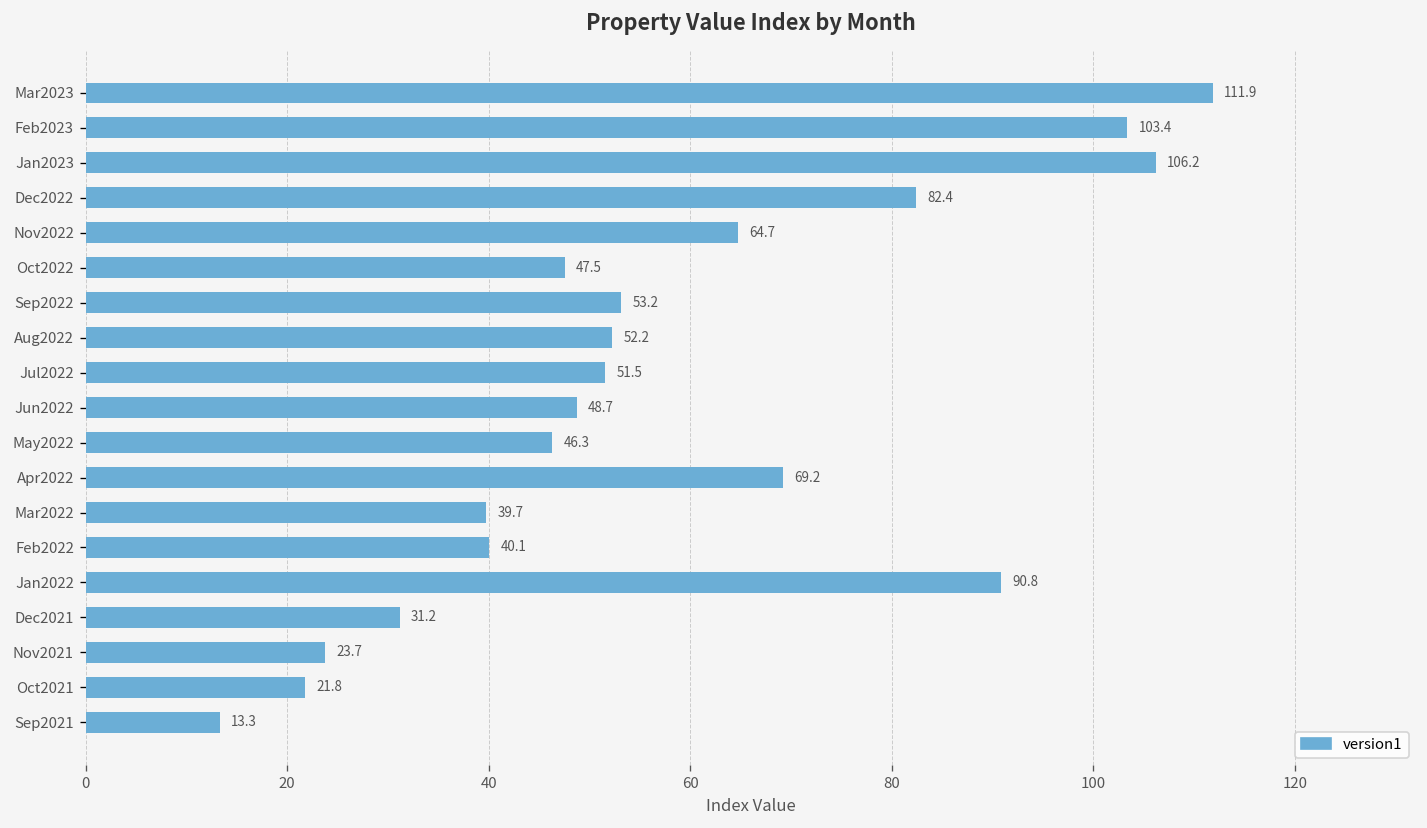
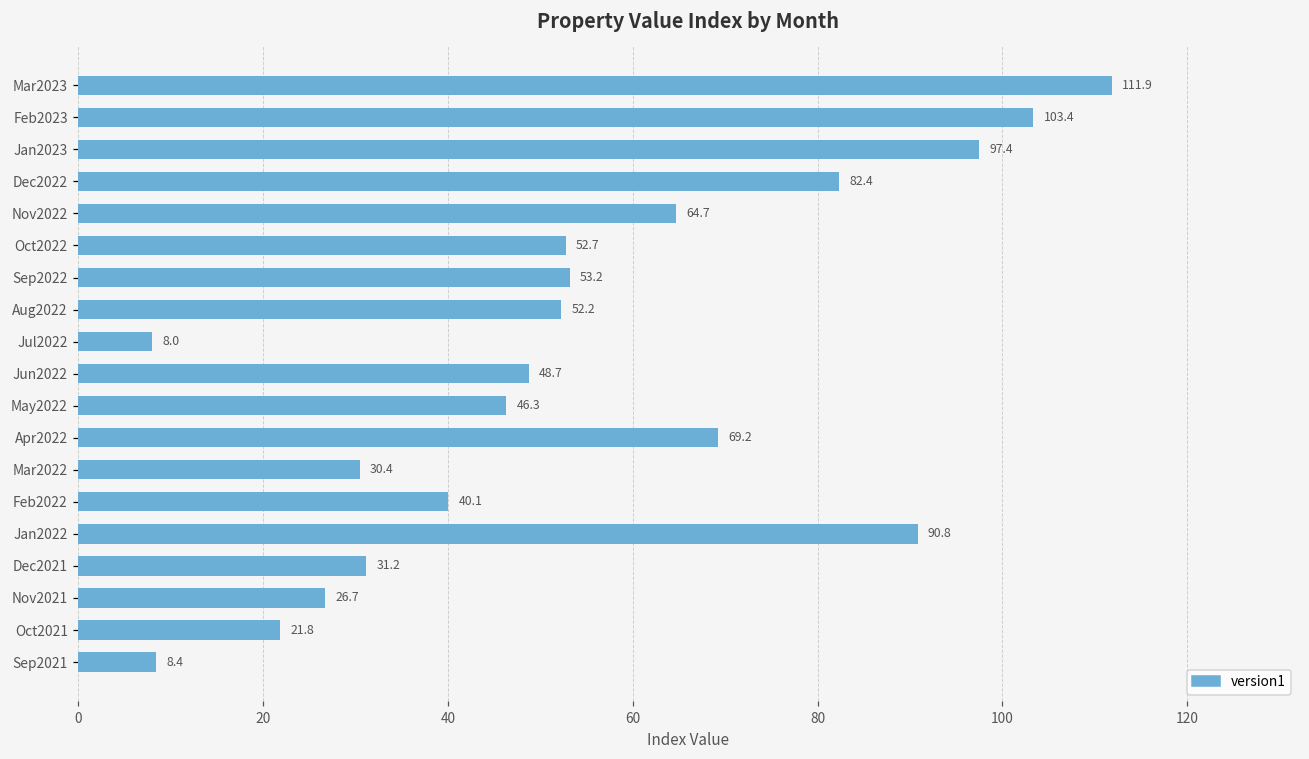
Jan2023: 106.2 -> 97.4
Oct2022: 47.5 -> 52.7
Jul2022: 51.5 -> 8.0
Mar2022: 39.7 -> 30.4
Nov2021: 23.7 -> 26.7
Sep2021: 13.3 -> 8.4
